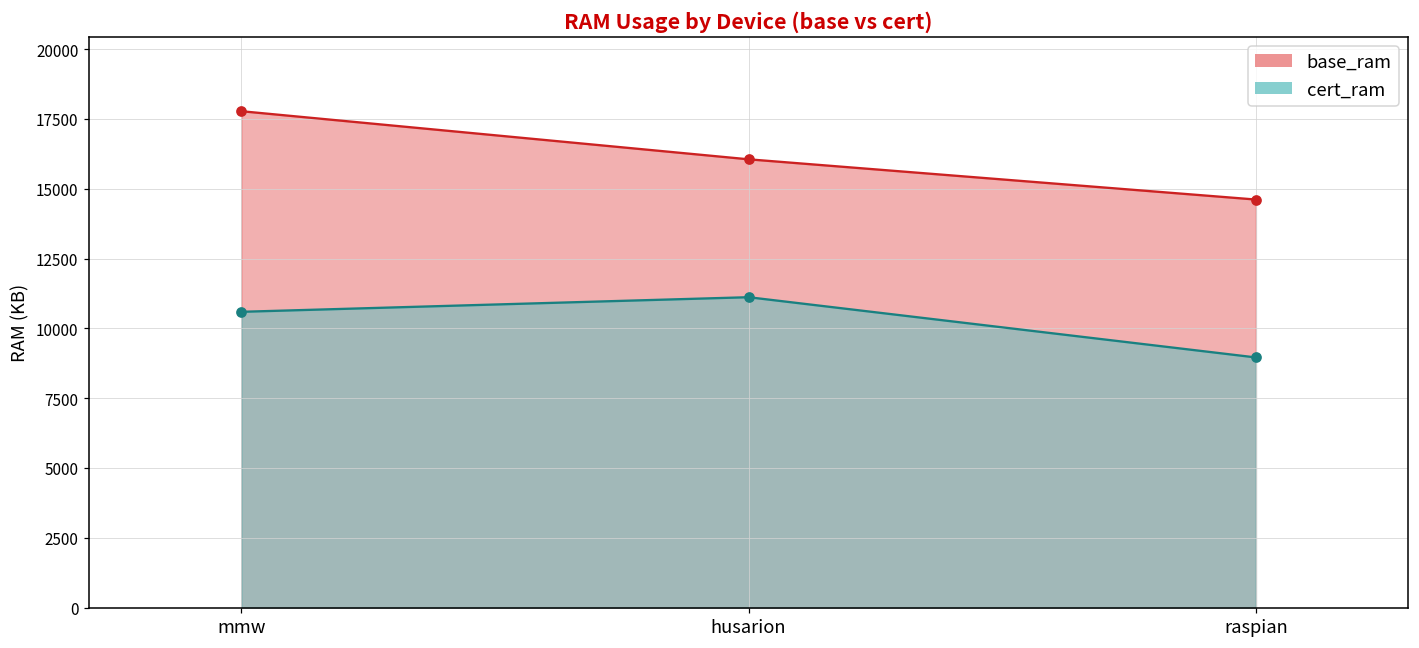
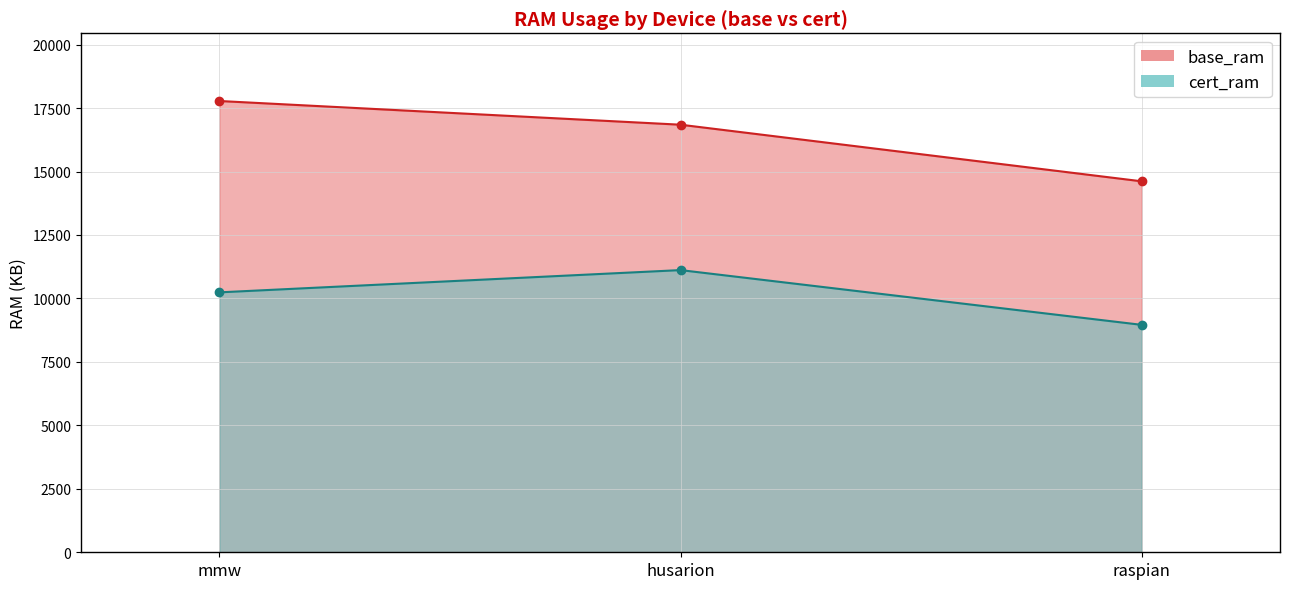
cert_ram, mmw: 10600 -> 10200
base_ram, husarion: 16100 -> 16800
